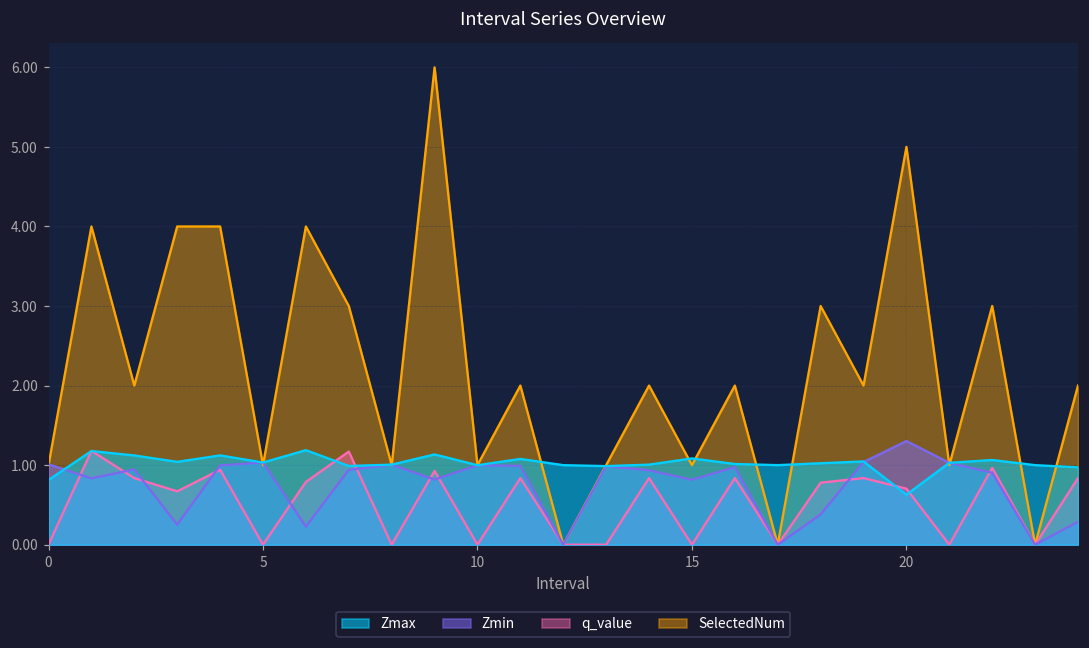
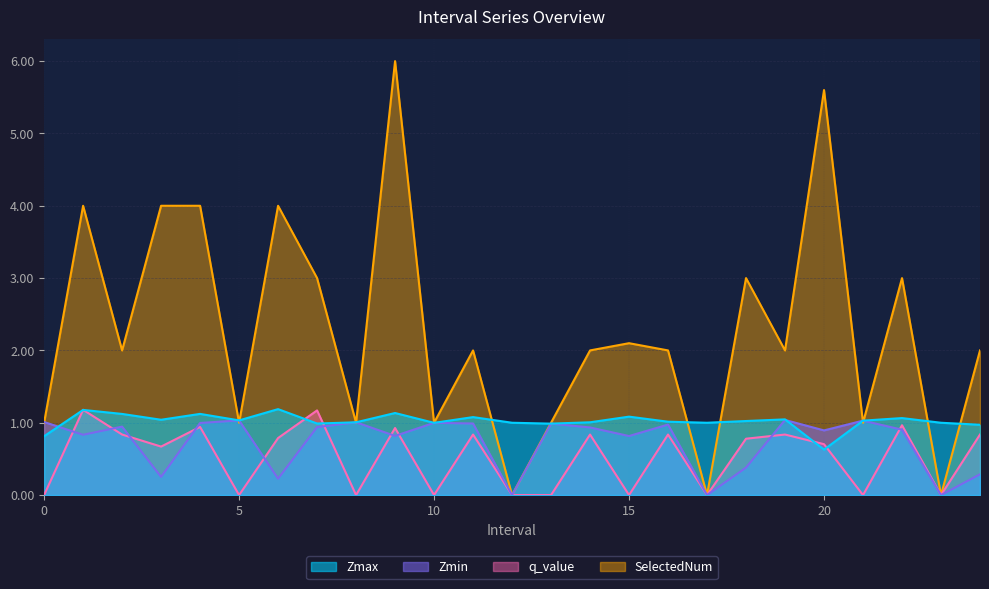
SelectedNum, 15: 1.0 -> 2.1
Zmin, 20: 1.3 -> 0.9
SelectedNum, 20: 5.0 -> 5.6
